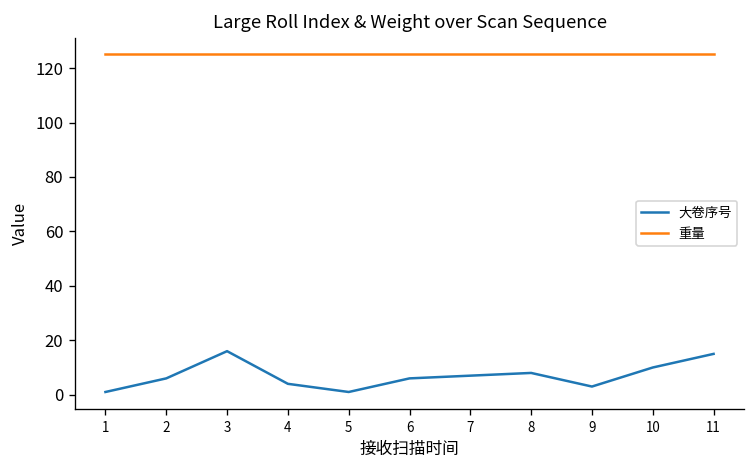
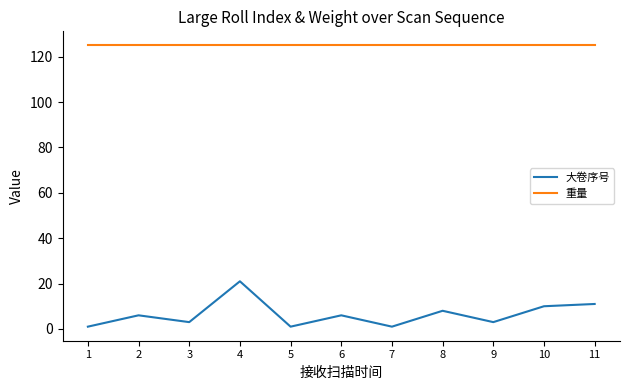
大卷序号, 3: 16 -> 3
大卷序号, 4: 4 -> 21
大卷序号, 7: 7 -> 1
大卷序号, 11: 15 -> 11
